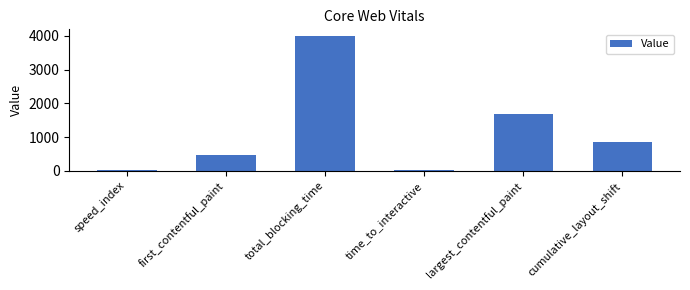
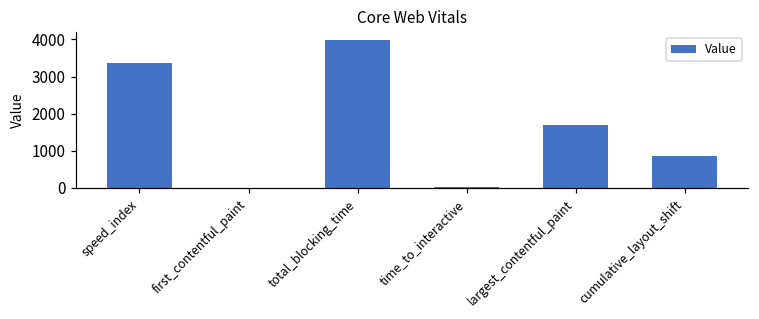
speed_index: 0 -> 3400
first_contentful_paint: 500 -> 0
